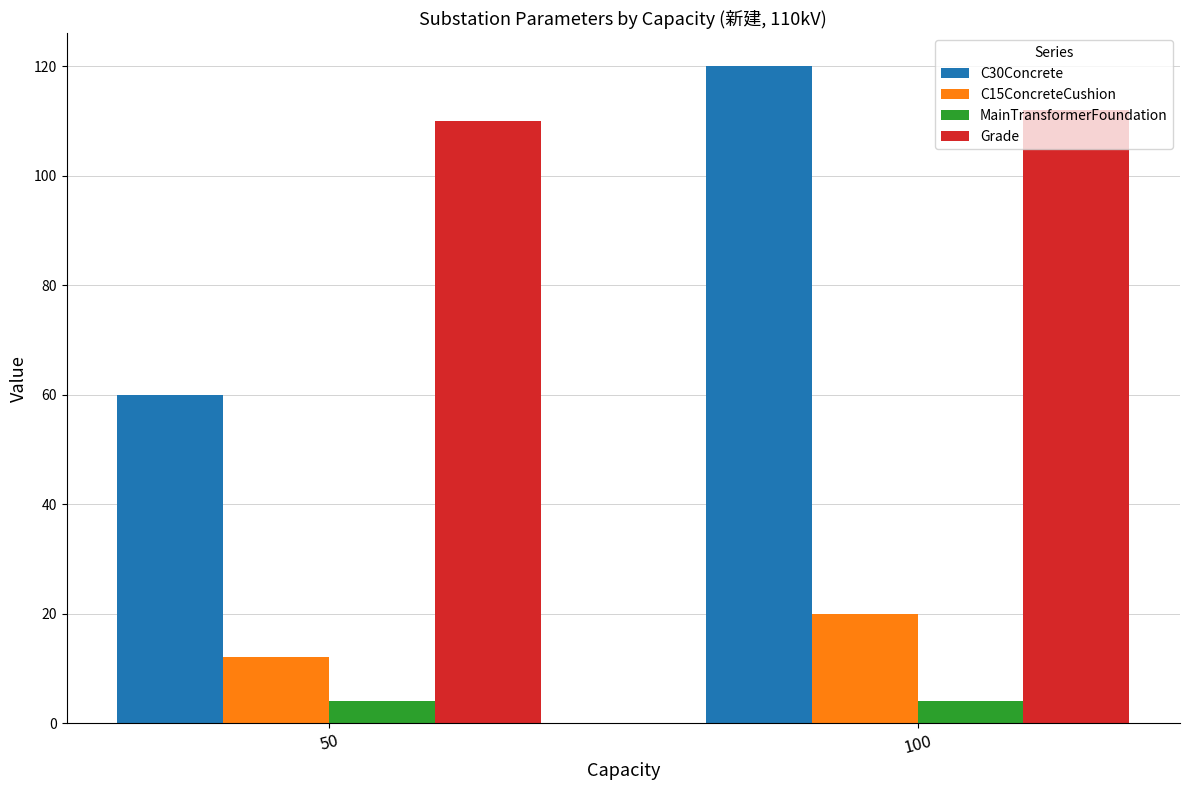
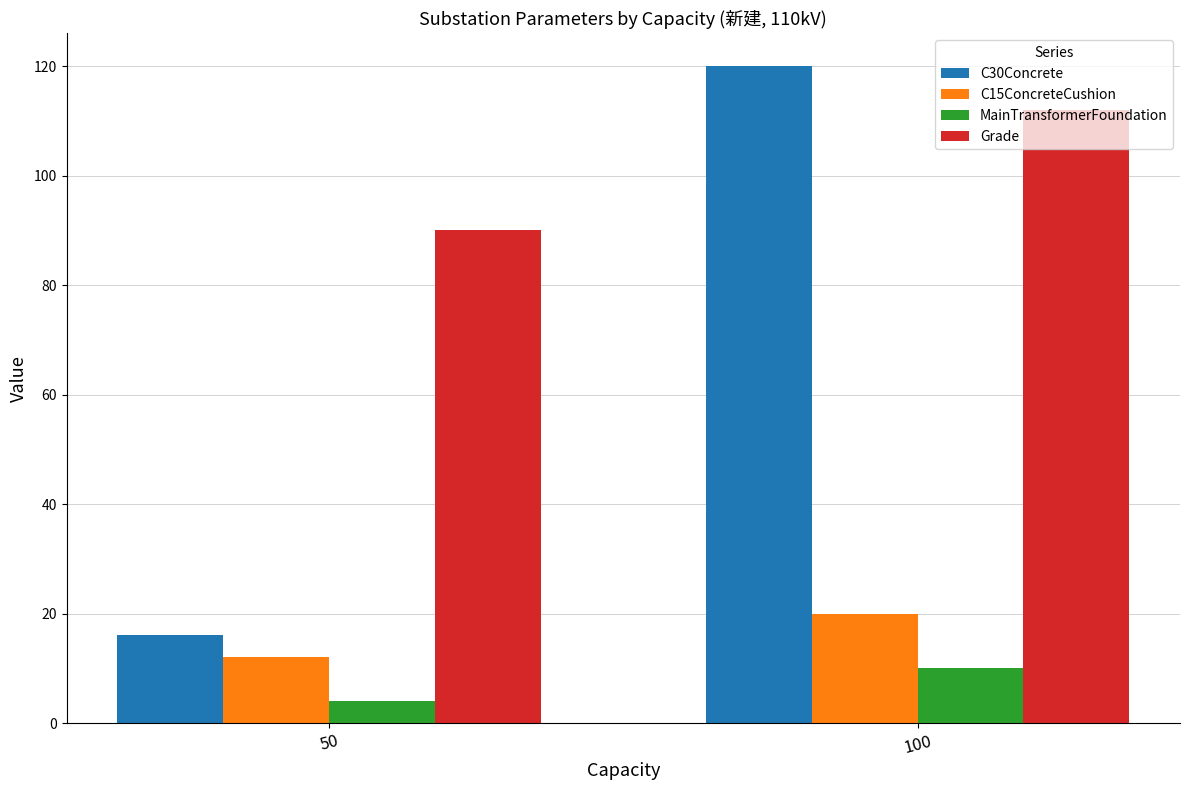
C30Concrete, 50: 60 -> 16
Grade, 50: 110 -> 90
MainTransformerFoundation, 100: 4 -> 10
